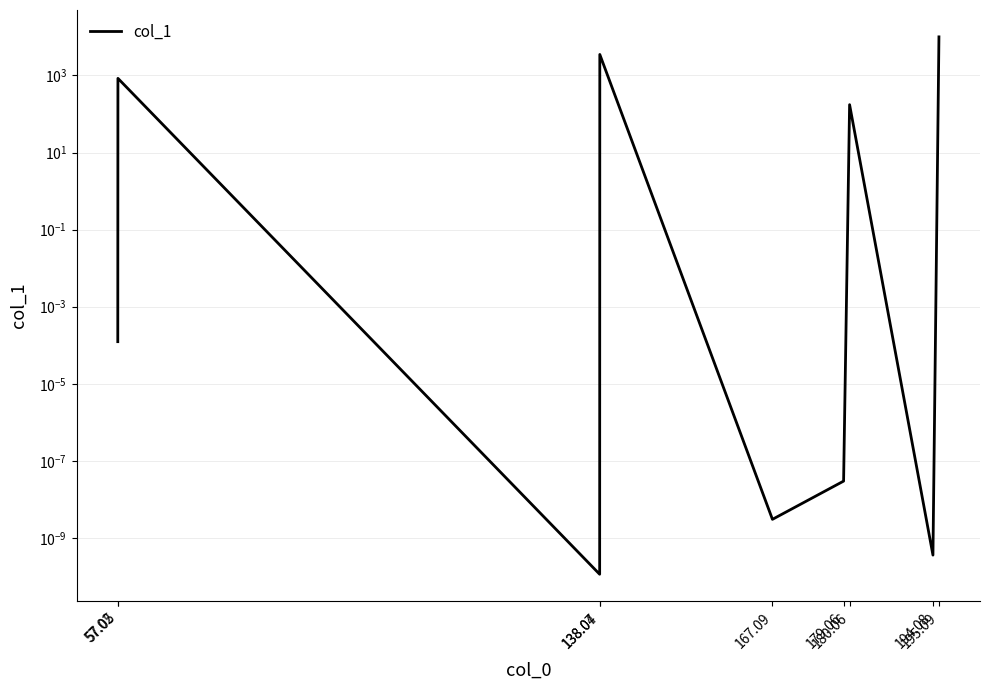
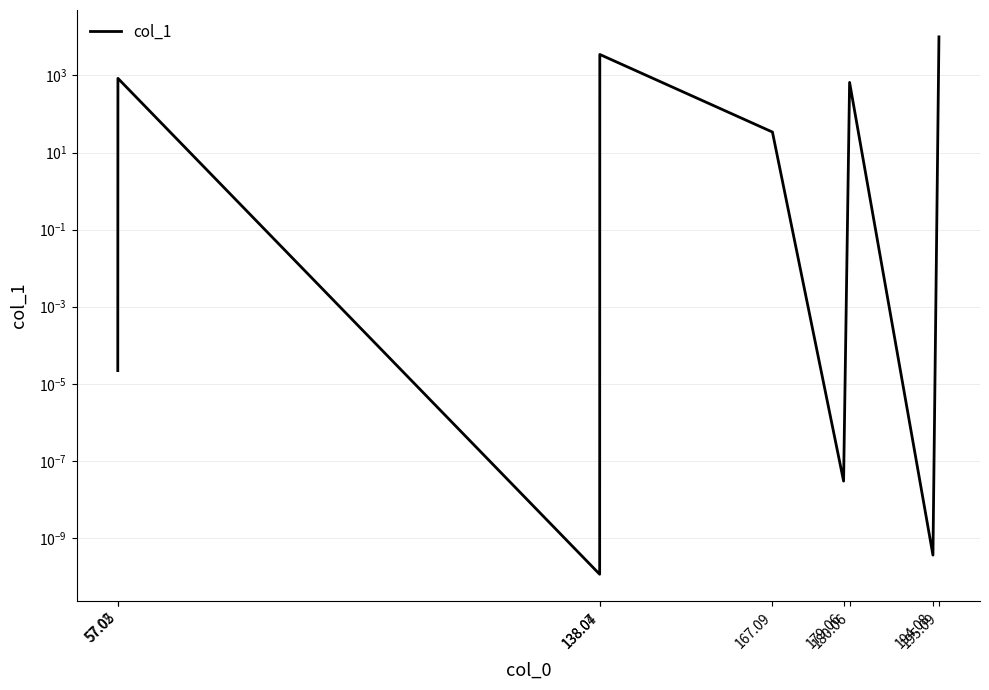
57.02: 0.00012 -> 0.00002
167.09: 0 -> 30
180.06: 200 -> 700
